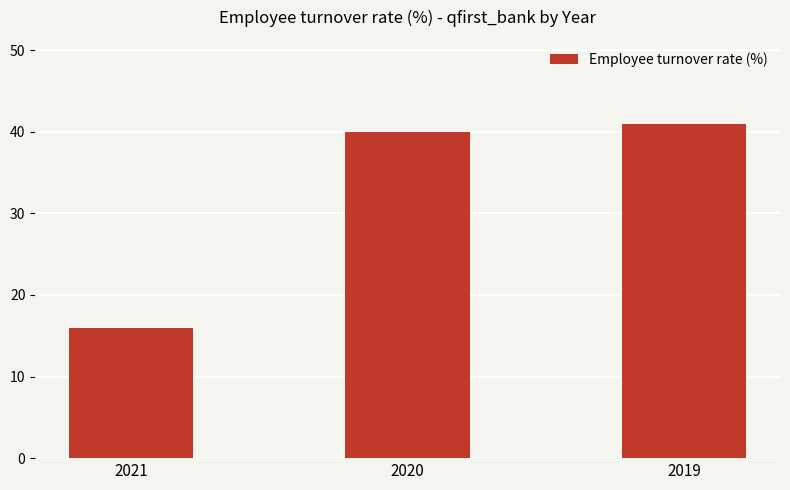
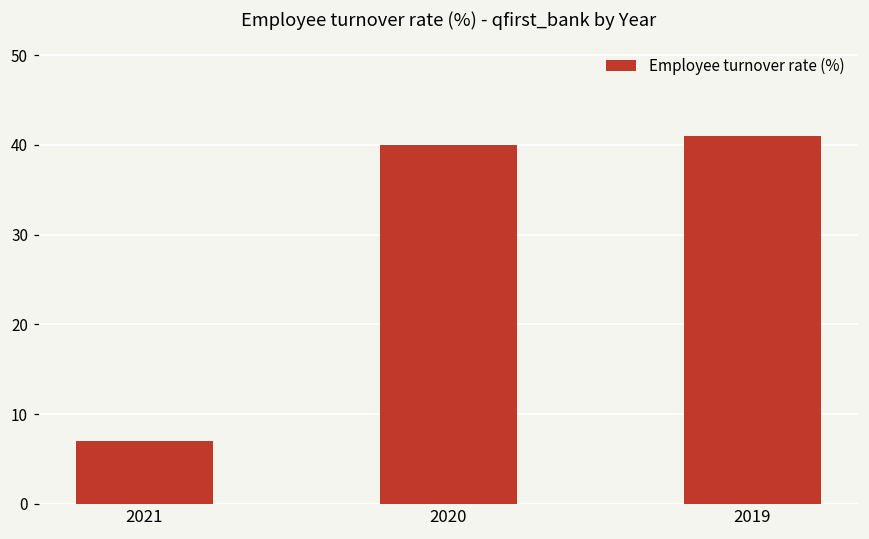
2021: 16 -> 7
